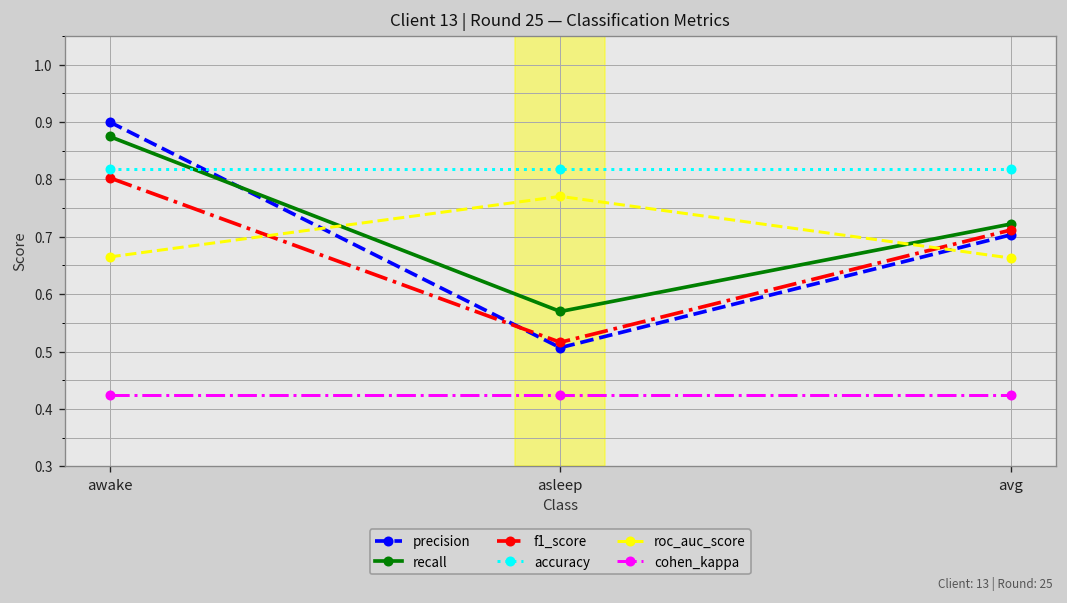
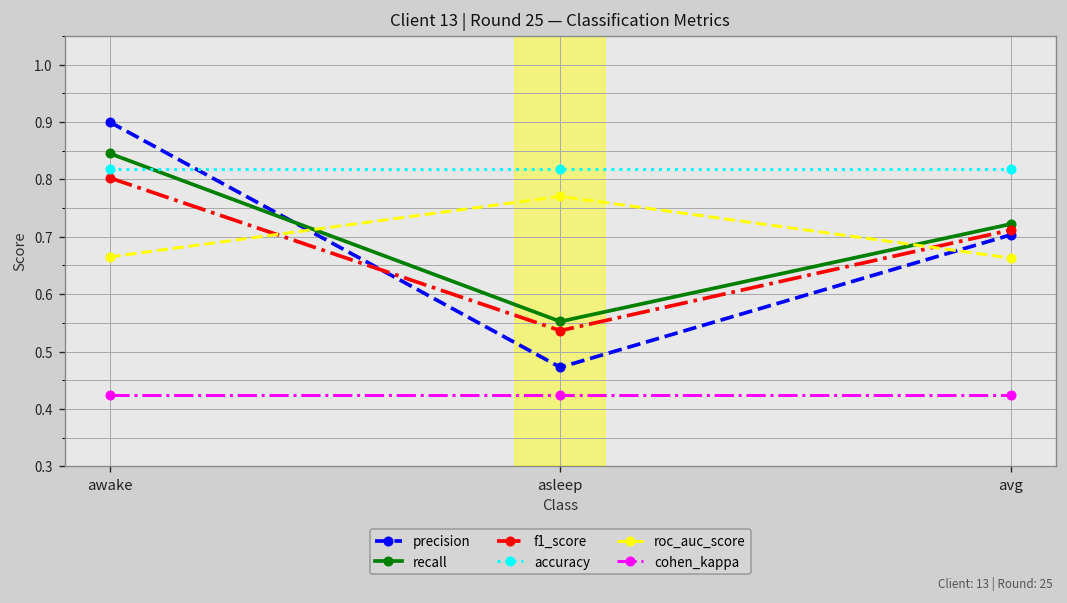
recall, awake: 0.87 -> 0.85
precision, asleep: 0.51 -> 0.47
recall, asleep: 0.57 -> 0.55
f1_score, asleep: 0.52 -> 0.54
